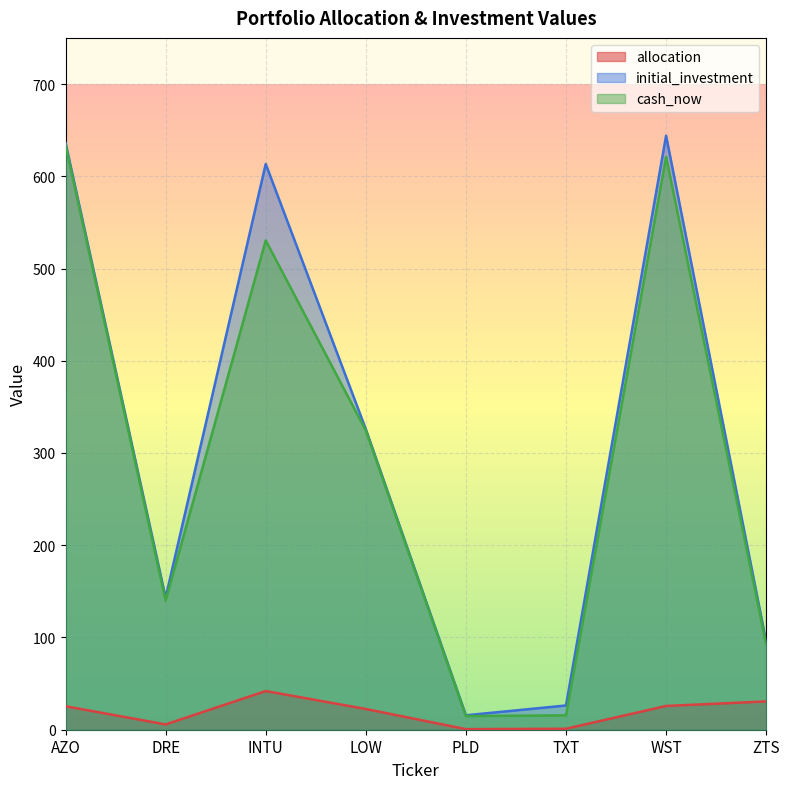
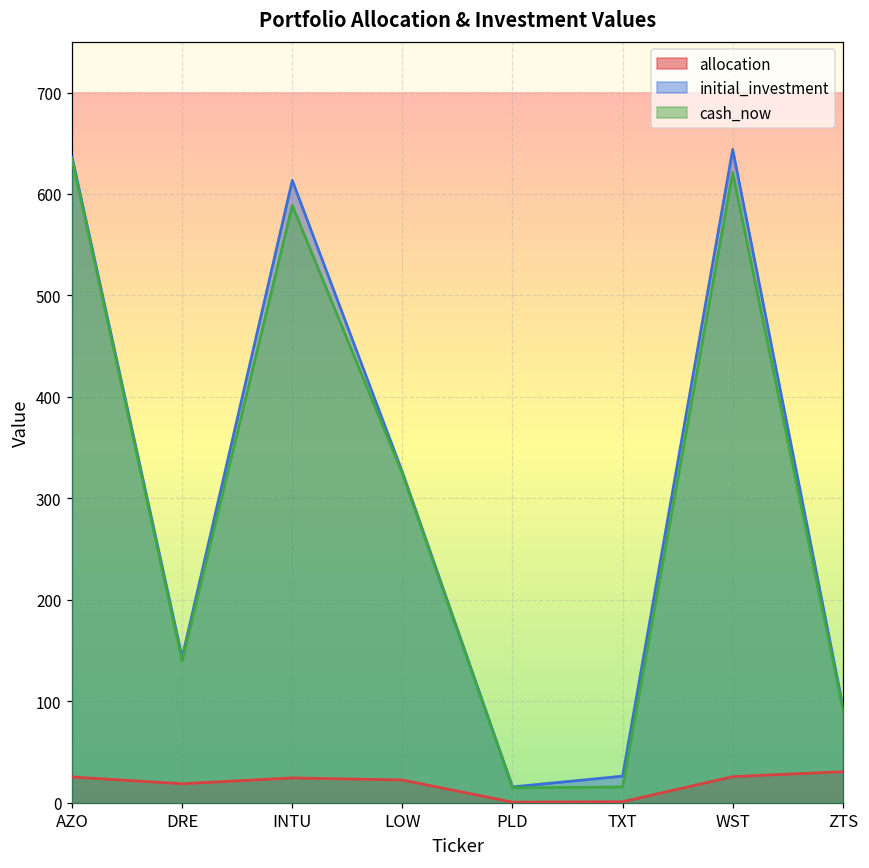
allocation, DRE: 10 -> 20
allocation, INTU: 40 -> 20
cash_now, INTU: 530 -> 590
